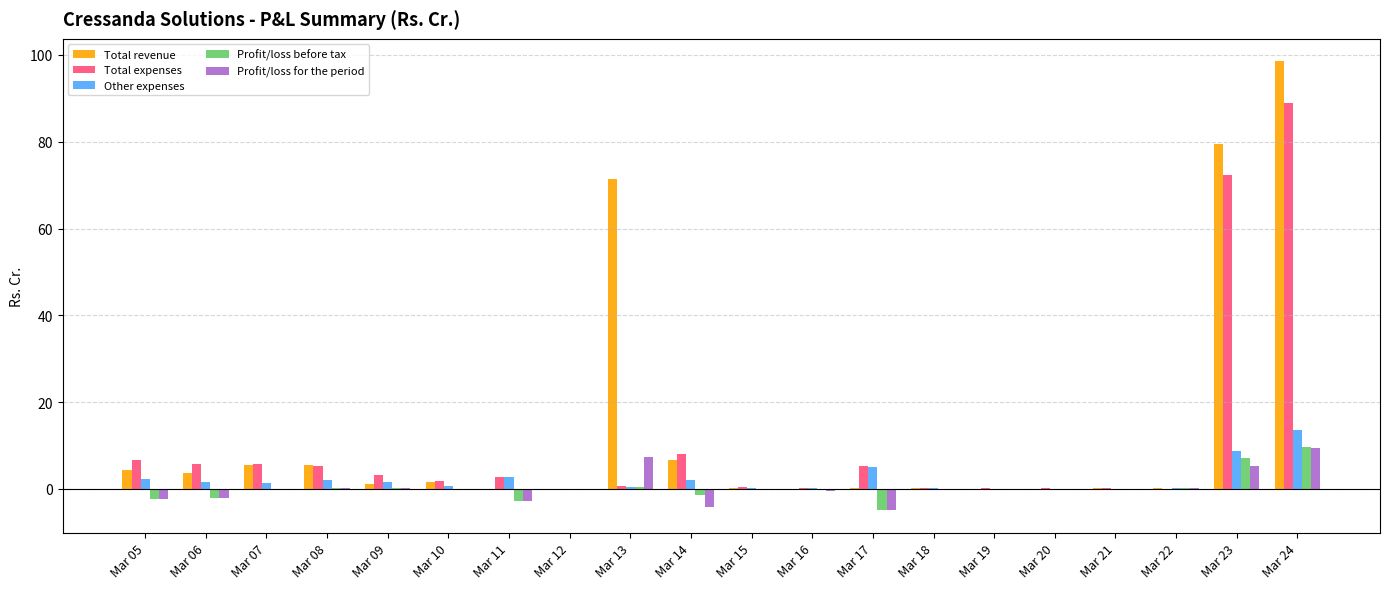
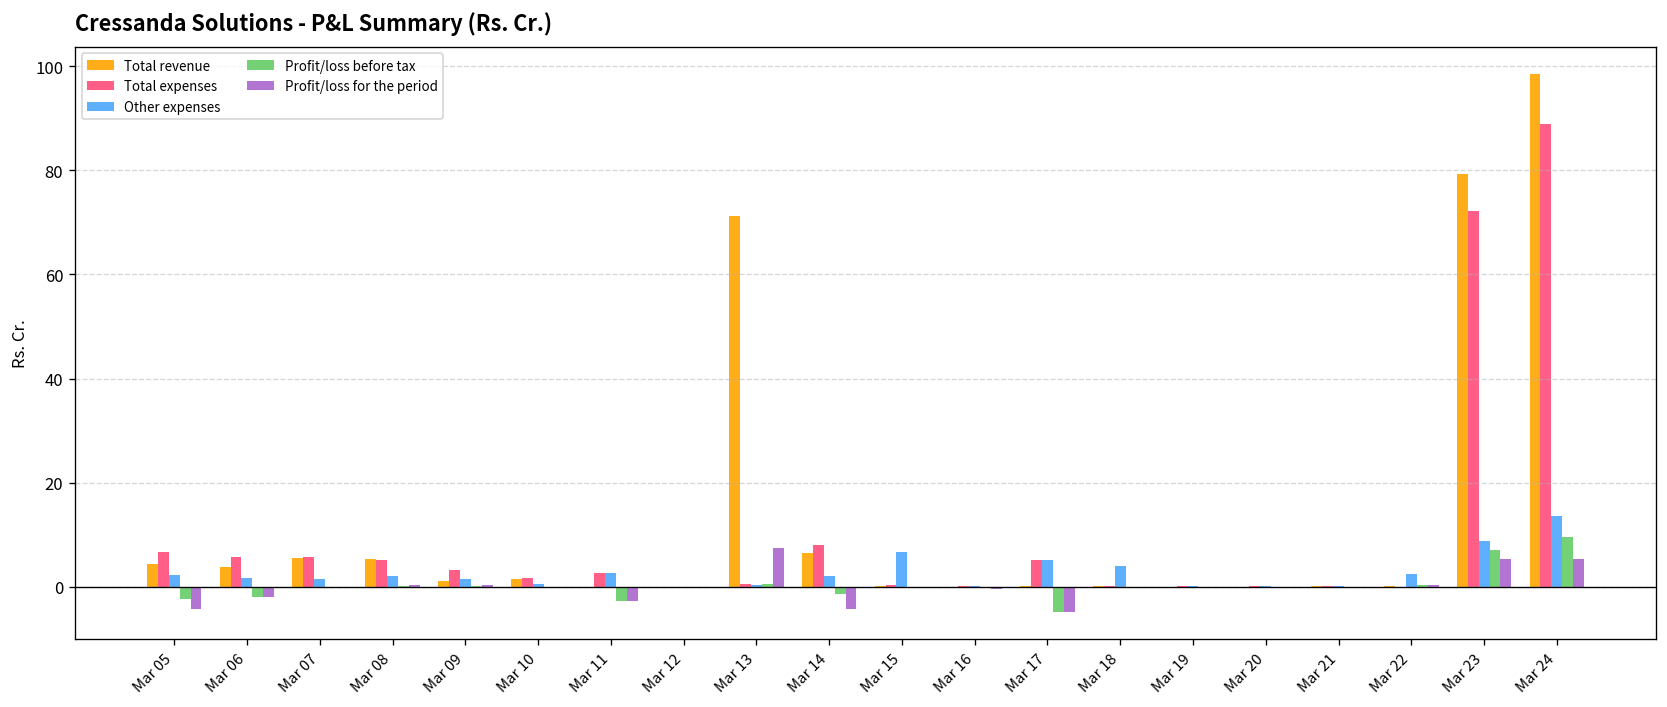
Profit/loss for the period, Mar 05: -2 -> -4
Other expenses, Mar 15: 0 -> 7
Other expenses, Mar 18: 0 -> 4
Other expenses, Mar 22: 0 -> 2
Profit/loss for the period, Mar 24: 9 -> 5
